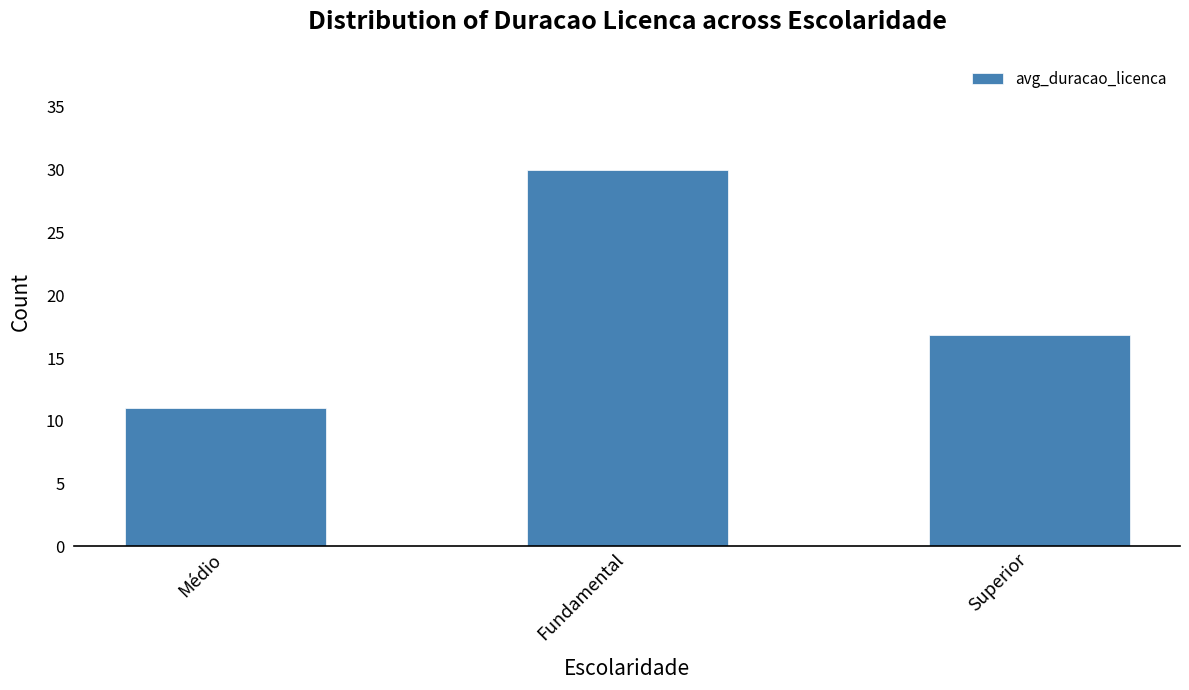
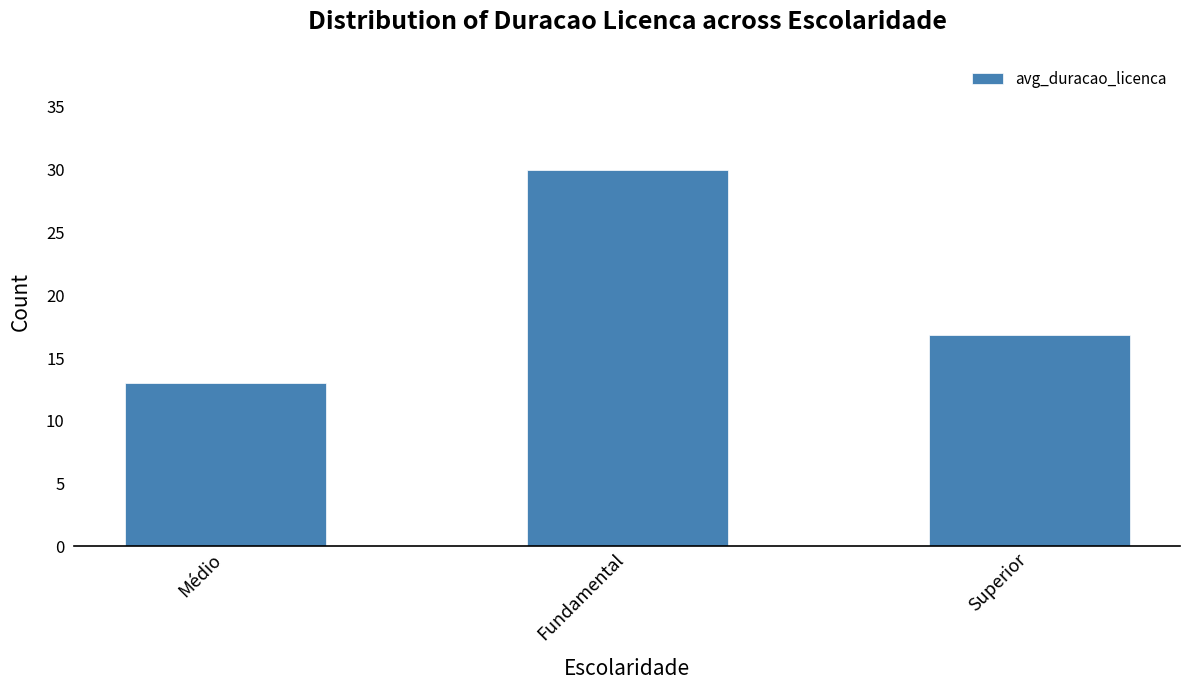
Médio: 11 -> 13
